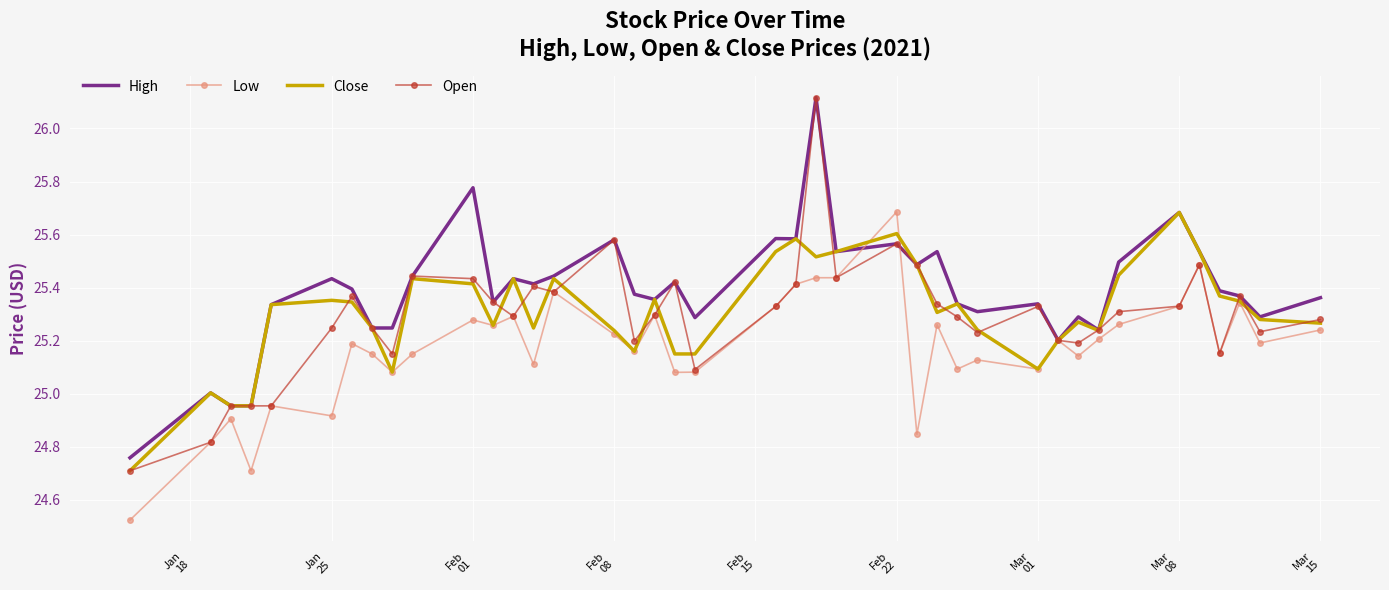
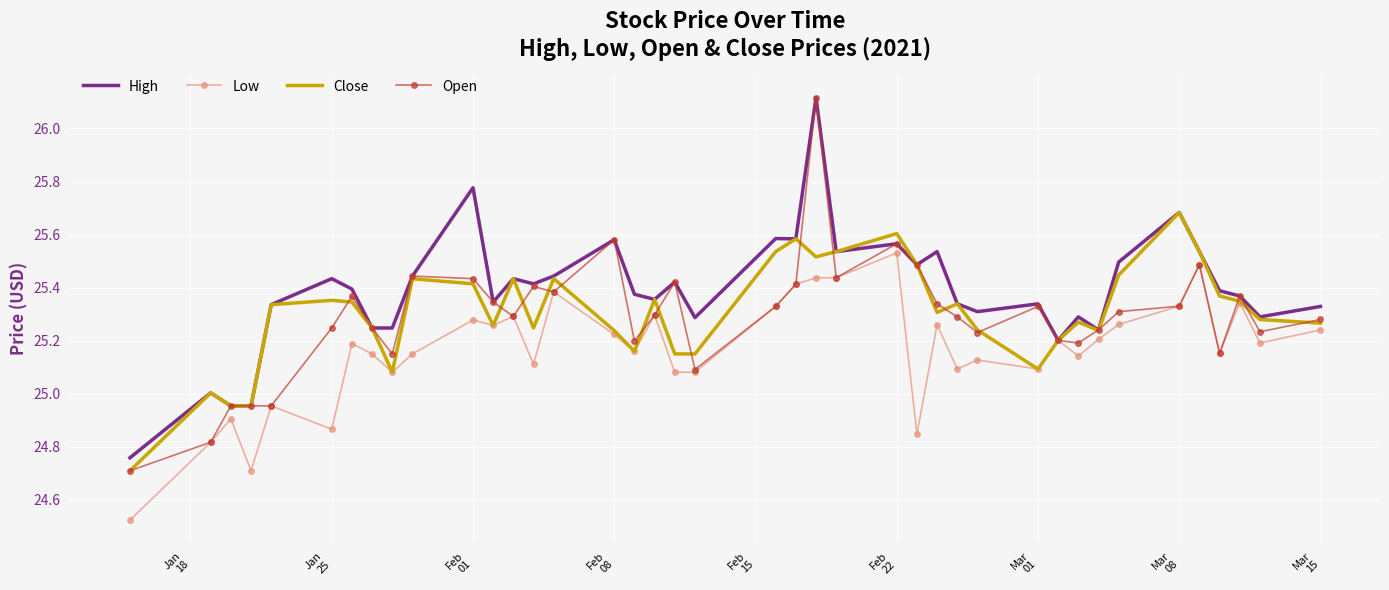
Low, Jan 25: 24.92 -> 24.87
Low, Feb 22: 25.69 -> 25.53
High, Mar 15: 25.36 -> 25.33
